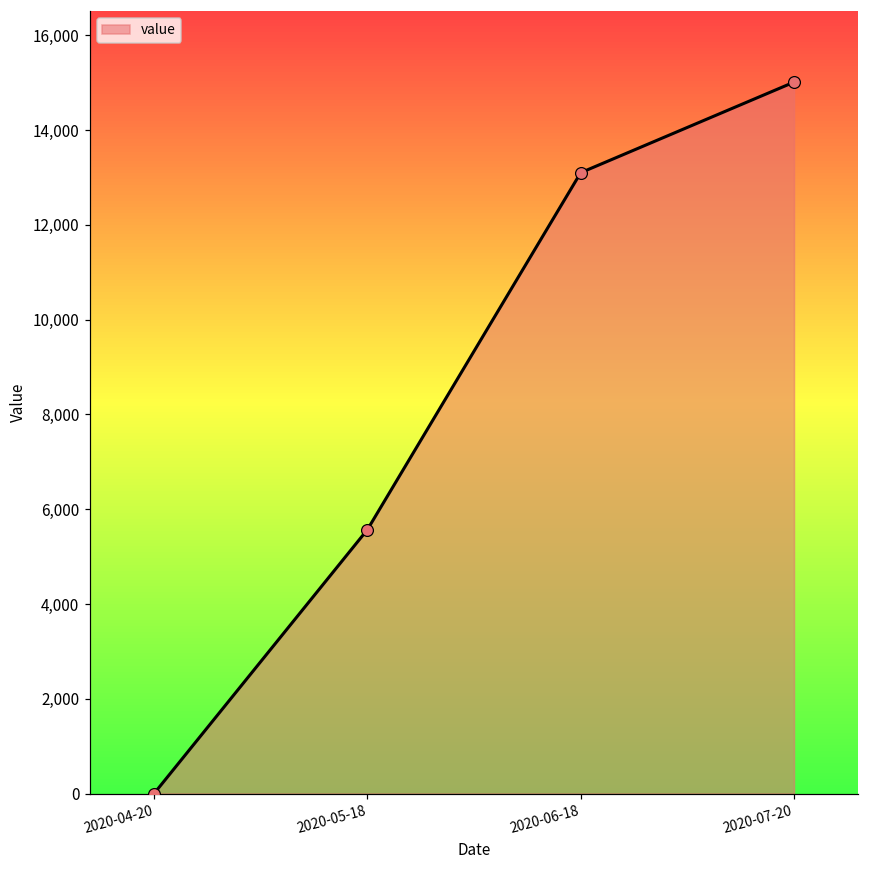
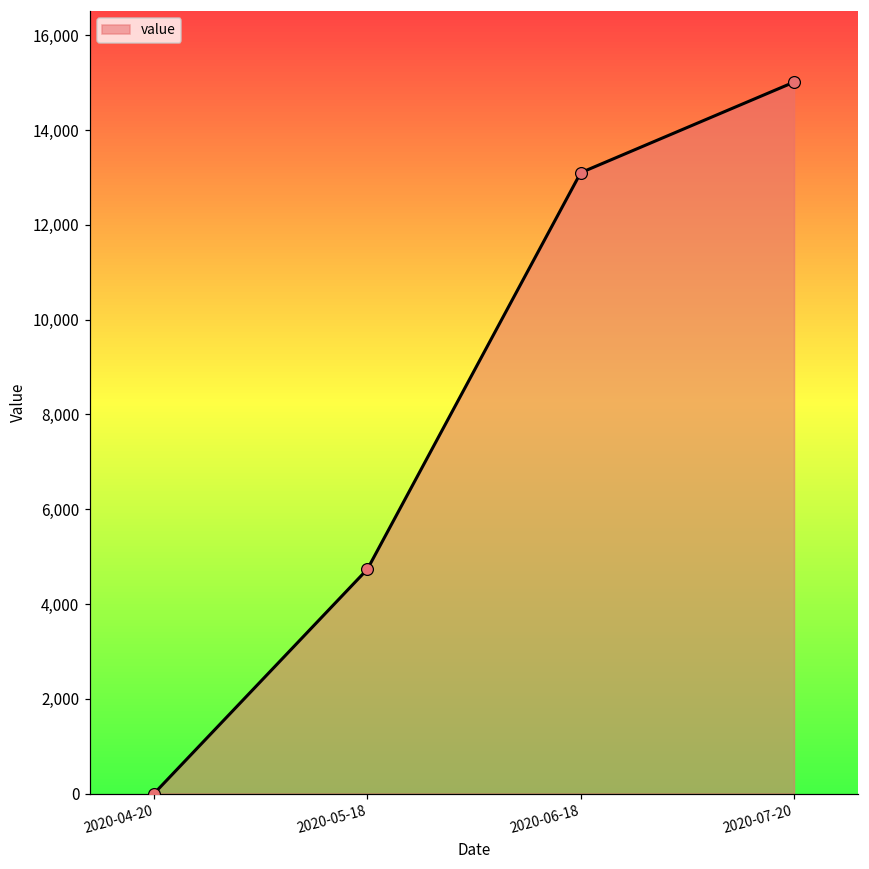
2020-05-18: 5,600 -> 4,700
